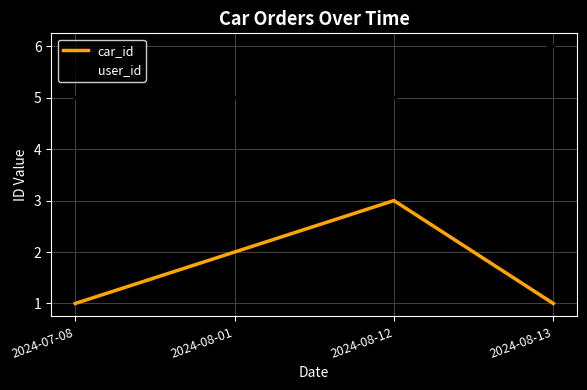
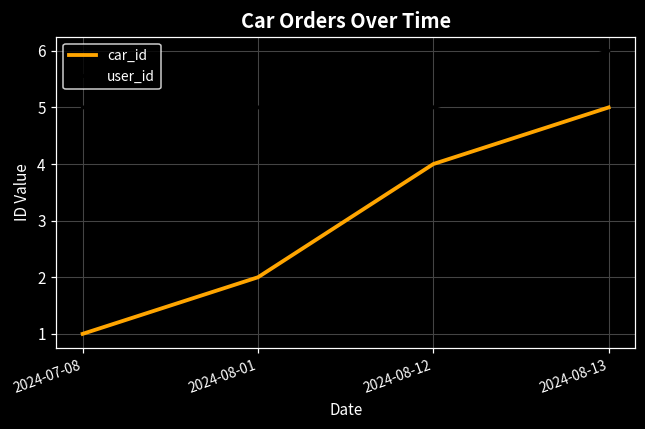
car_id, 2024-08-12: 3 -> 4
car_id, 2024-08-13: 1 -> 5
